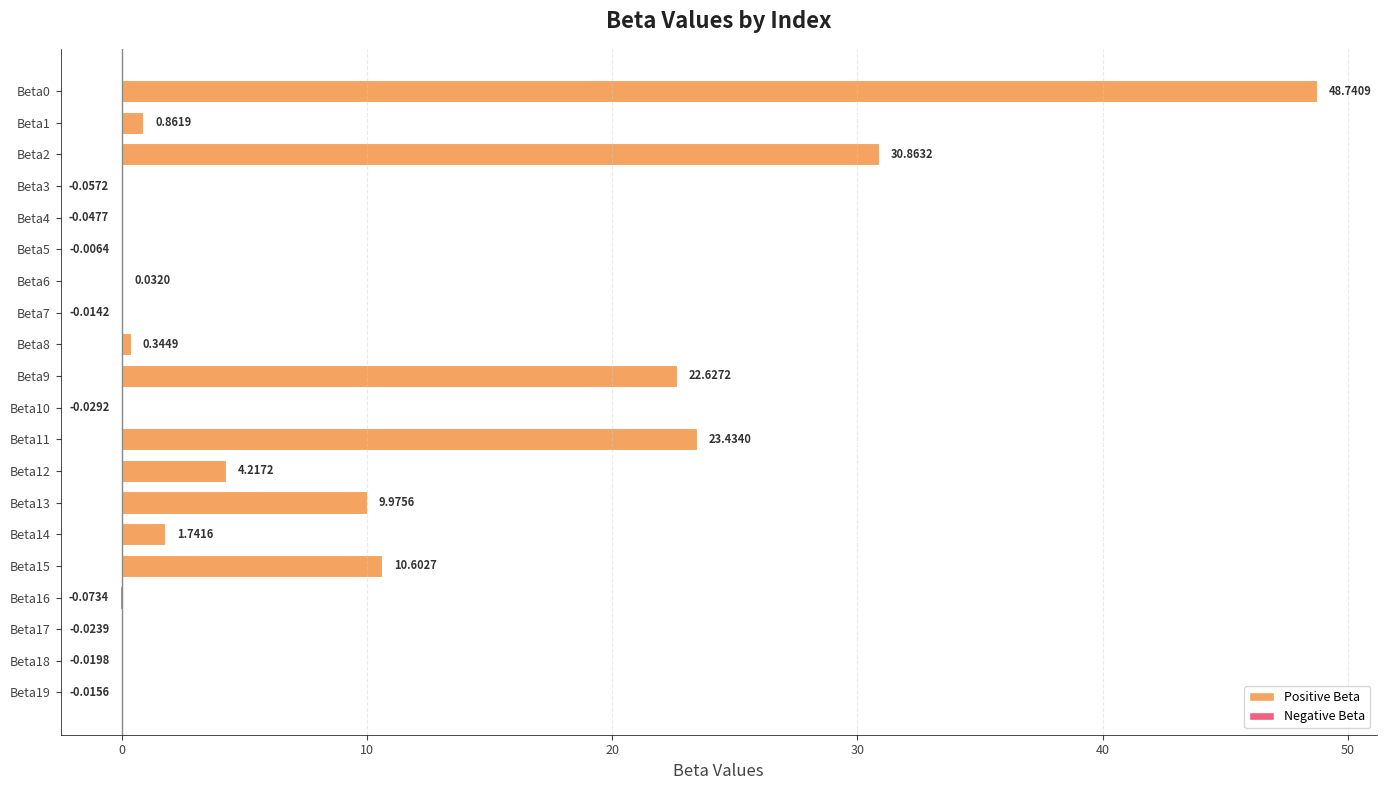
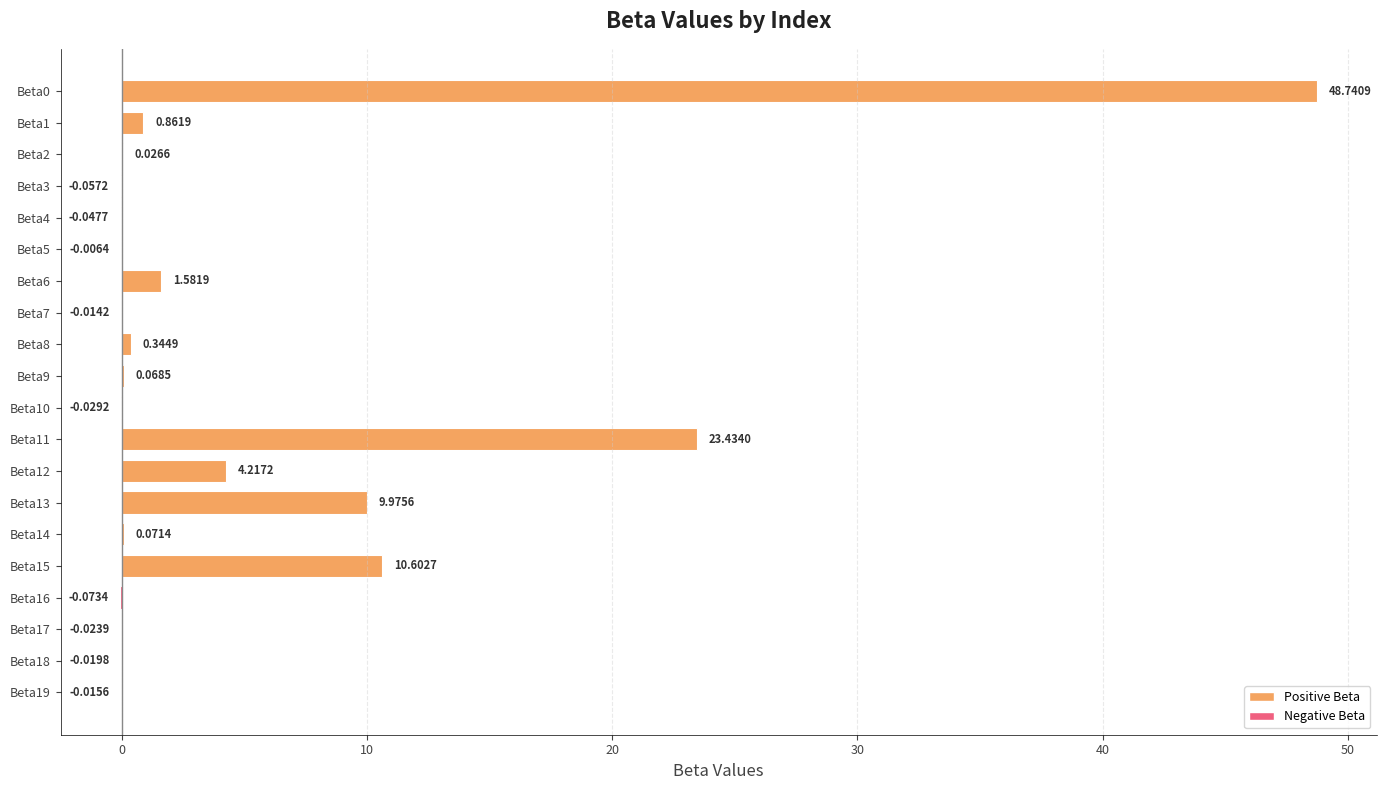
Beta2: 30.8632 -> 0.0266
Beta6: 0.0320 -> 1.5819
Beta9: 22.6272 -> 0.0685
Beta14: 1.7416 -> 0.0714
